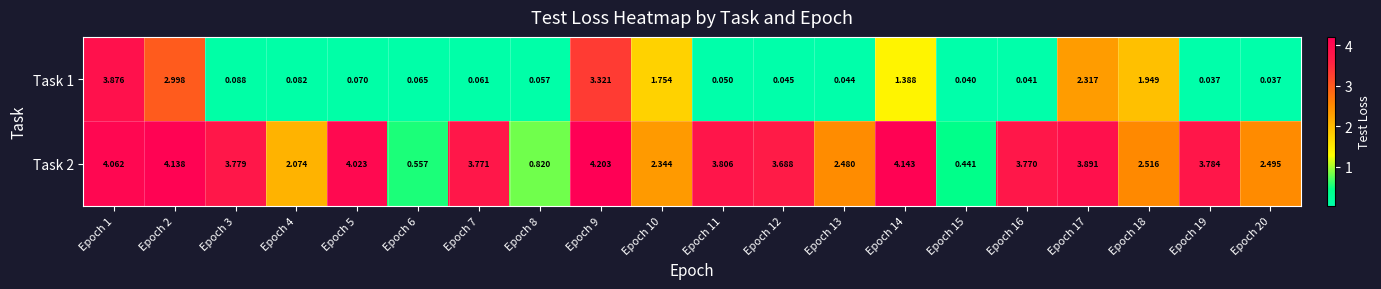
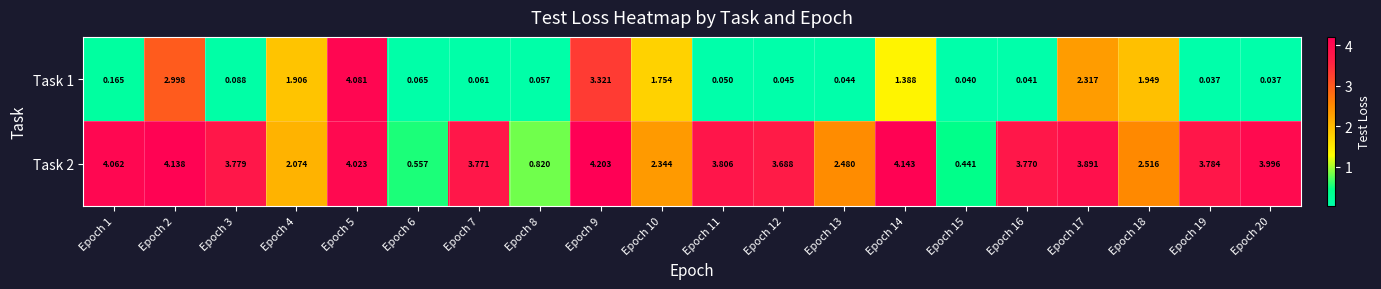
Task 1, Epoch 1: 3.876 -> 0.165
Task 1, Epoch 4: 0.082 -> 1.906
Task 1, Epoch 5: 0.070 -> 4.081
Task 2, Epoch 20: 2.495 -> 3.996
